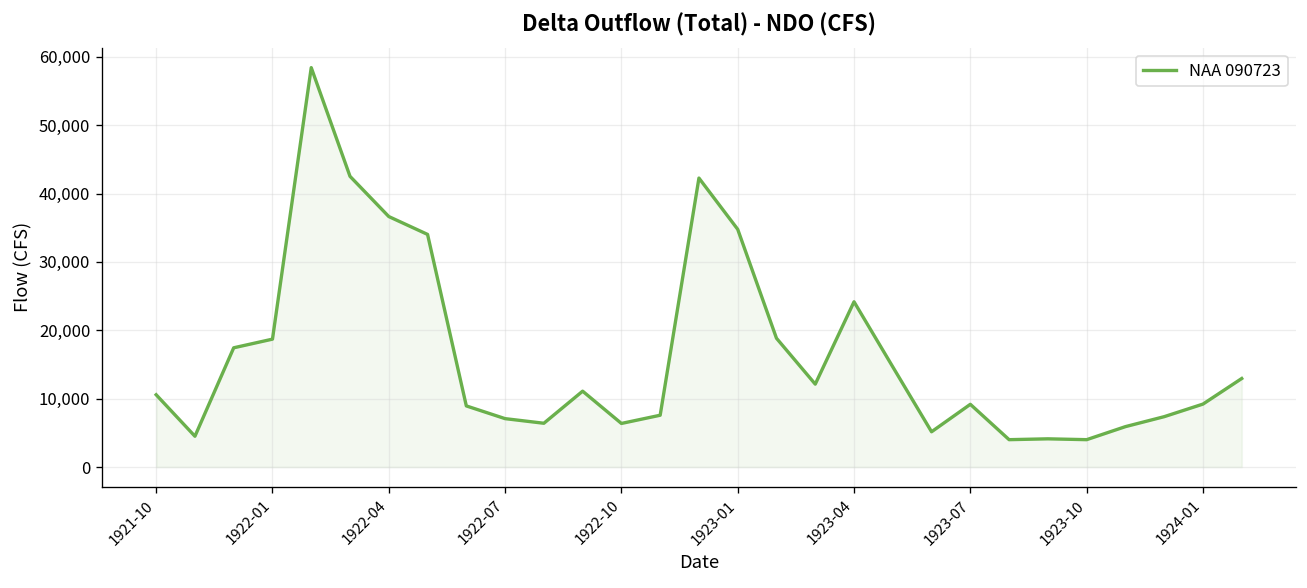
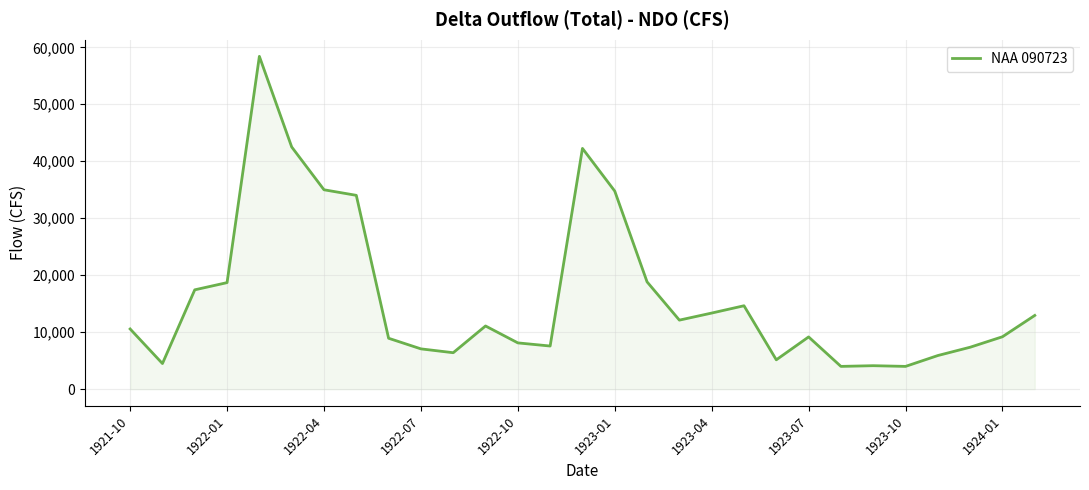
1922-04: 37,000 -> 35,000
1922-10: 6,000 -> 8,000
1923-04: 24,000 -> 13,000
